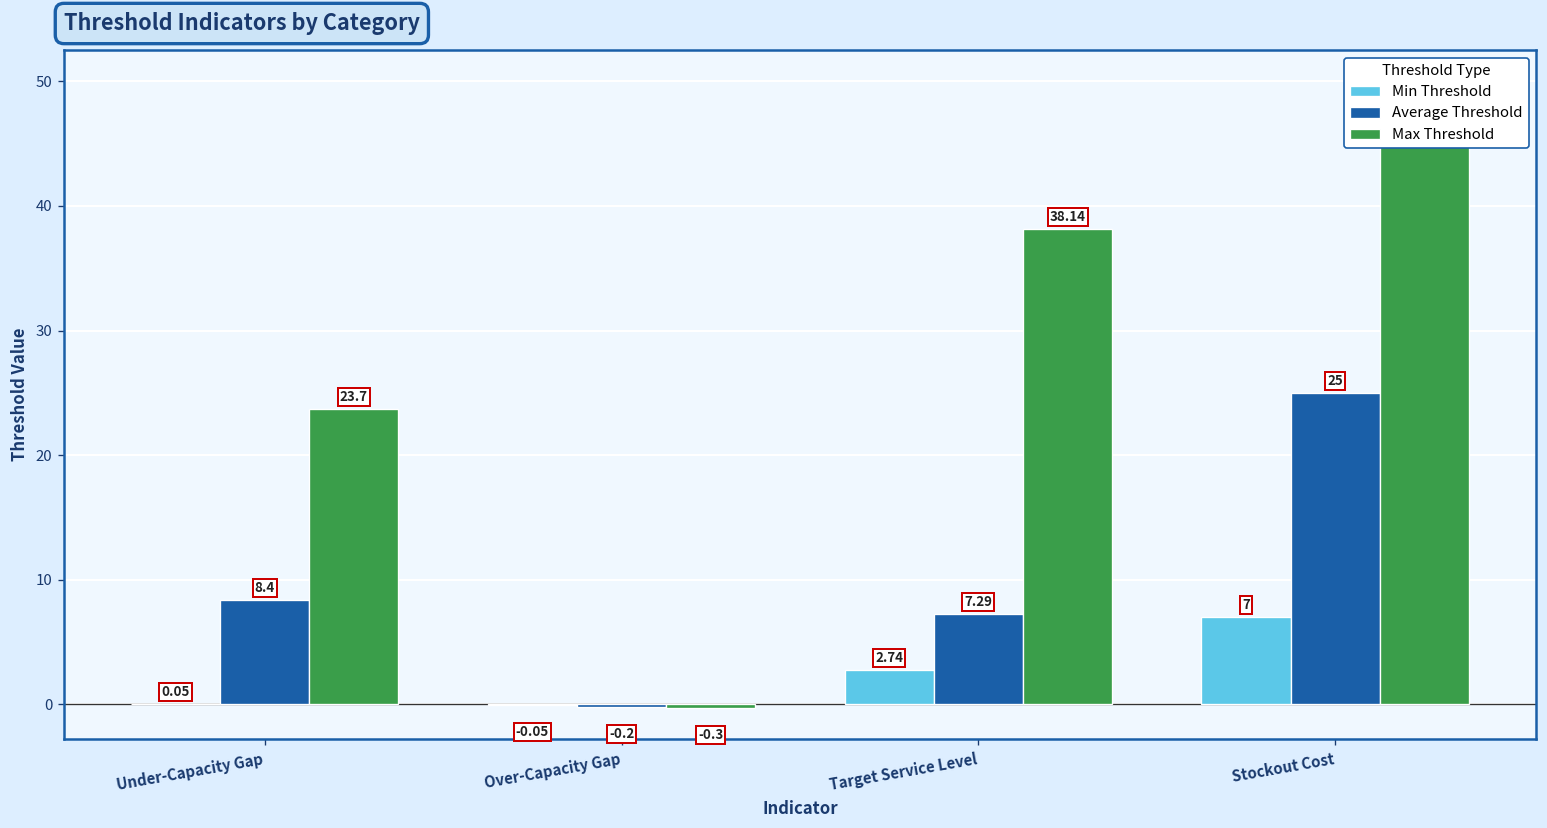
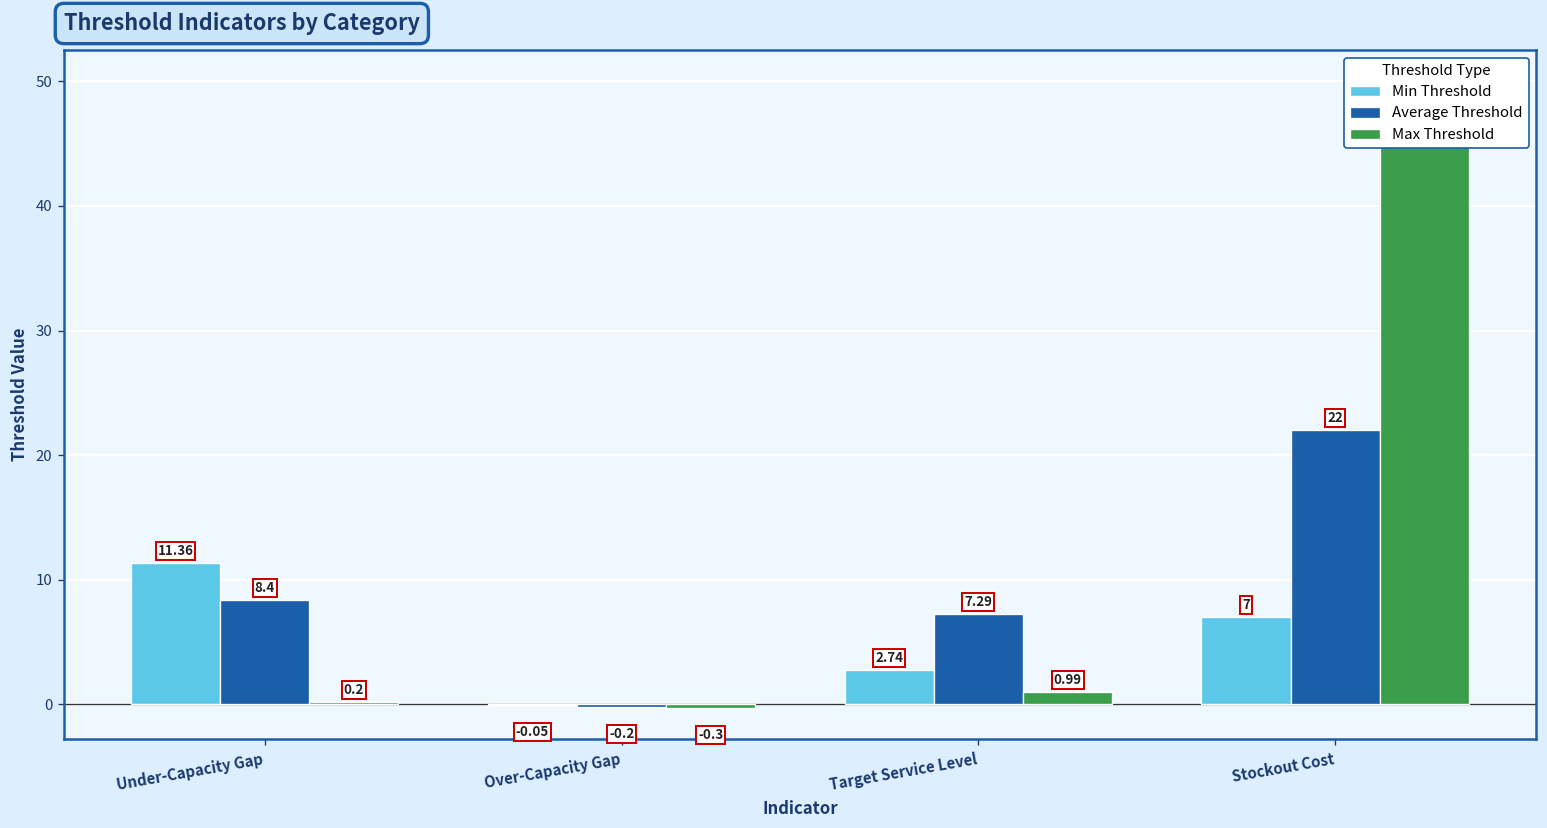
Min Threshold, Under-Capacity Gap: 0.05 -> 11.36
Max Threshold, Under-Capacity Gap: 23.7 -> 0.2
Max Threshold, Target Service Level: 38.14 -> 0.99
Average Threshold, Stockout Cost: 25 -> 22
